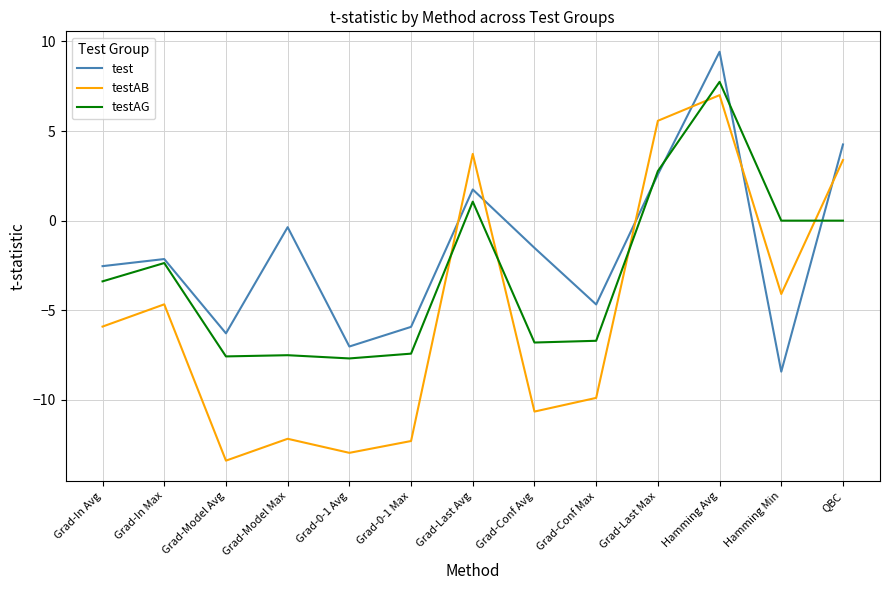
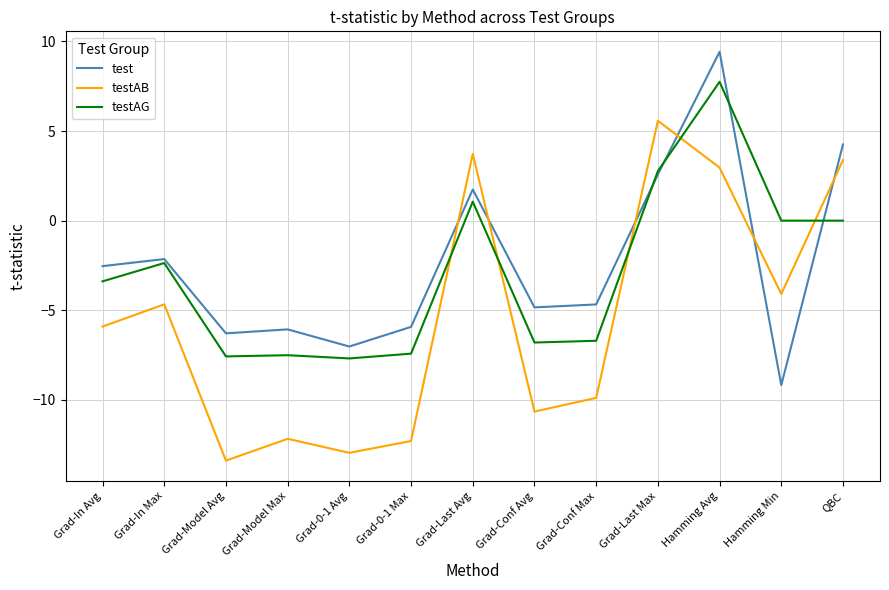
test, Grad-Model Max: -0.4 -> -6.1
test, Grad-Conf Avg: -1.5 -> -4.8
testAB, Hamming Avg: 7.0 -> 3.0
test, Hamming Min: -8.4 -> -9.2
